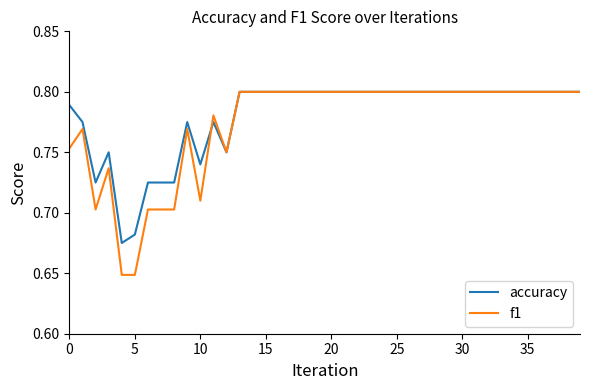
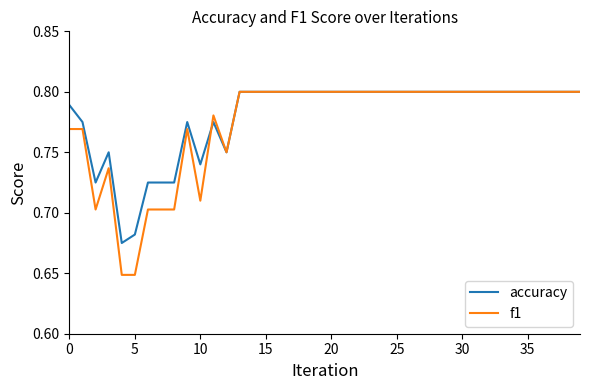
f1, 0: 0.753 -> 0.769
